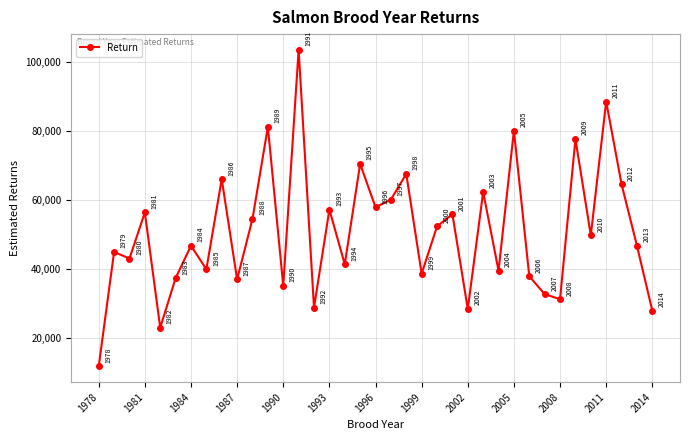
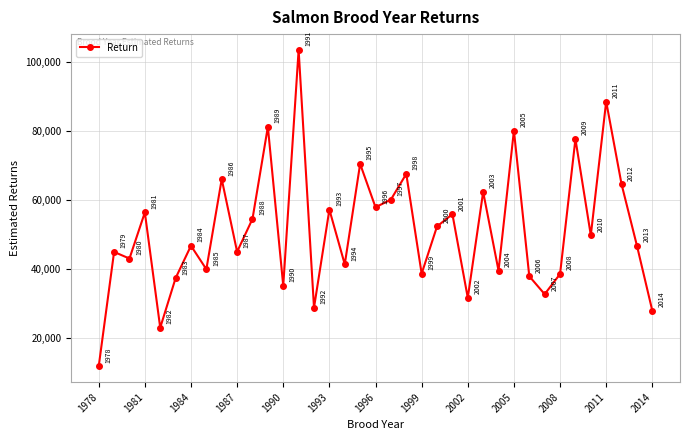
1987: 37,000 -> 45,000
2002: 28,000 -> 32,000
2008: 31,000 -> 38,000
